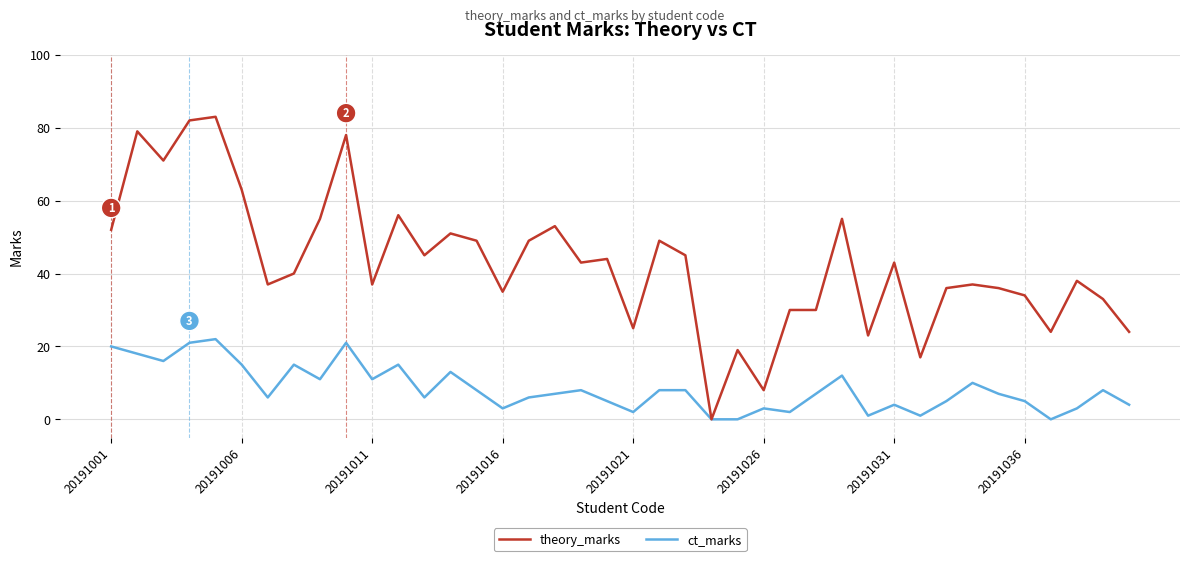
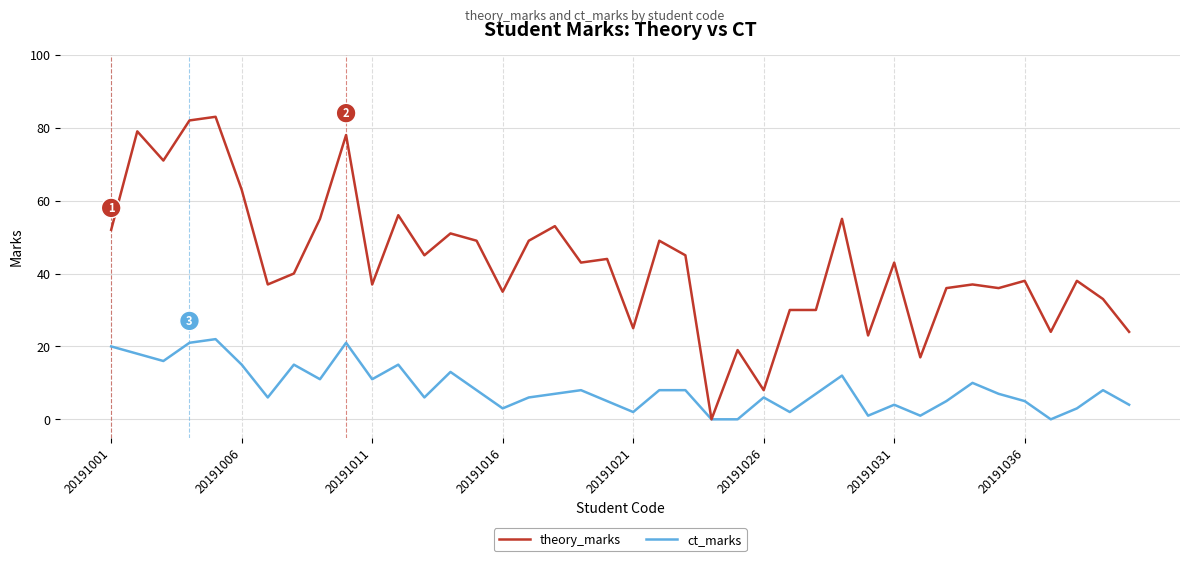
ct_marks, 20191026: 3 -> 6
theory_marks, 20191036: 34 -> 38
